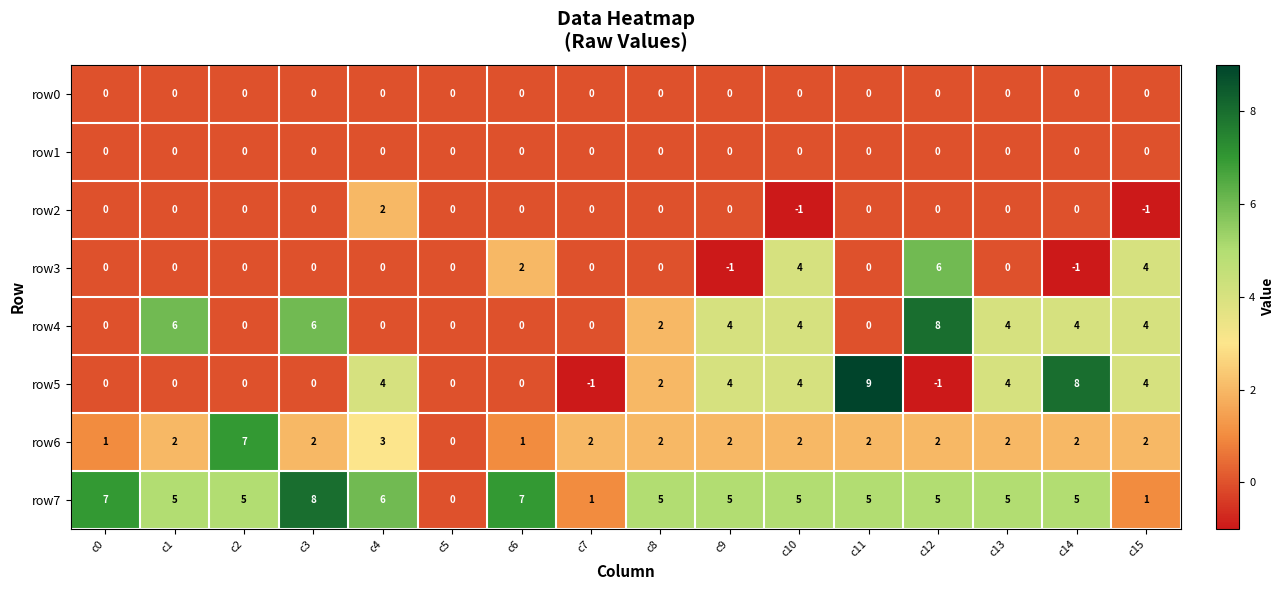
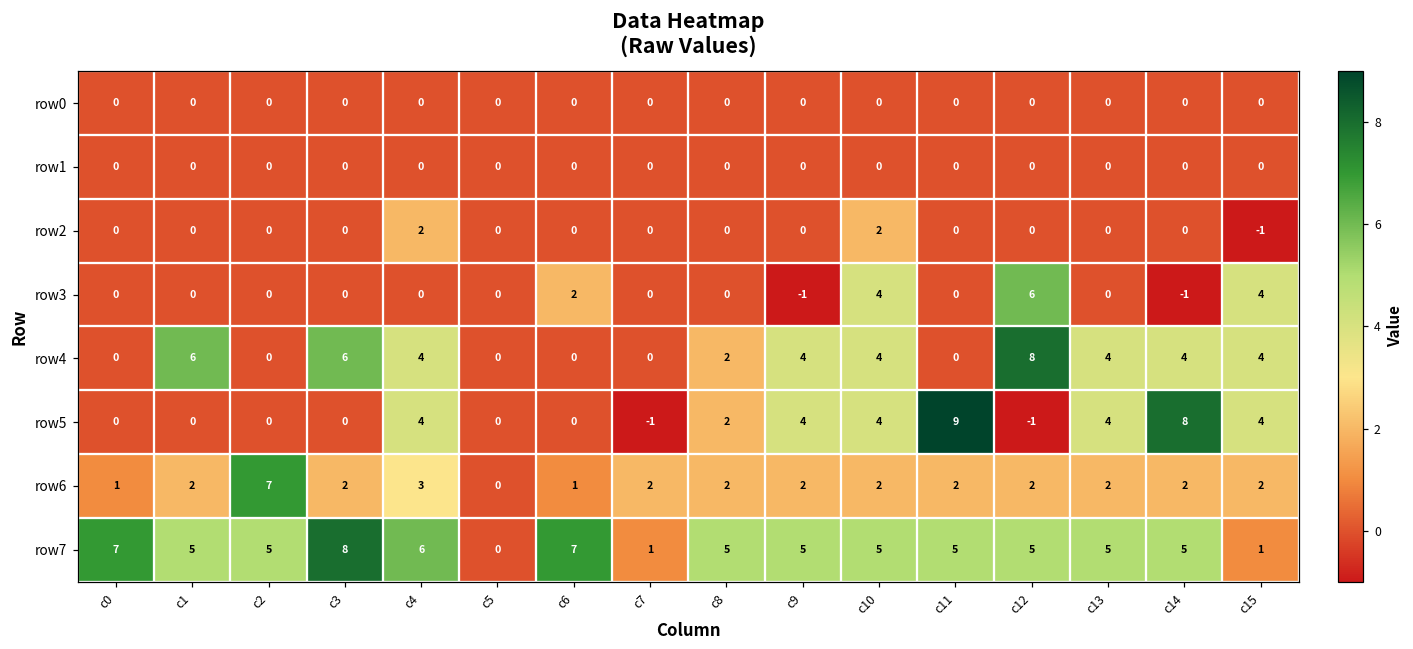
row2, c10: -1 -> 2
row4, c4: 0 -> 4
